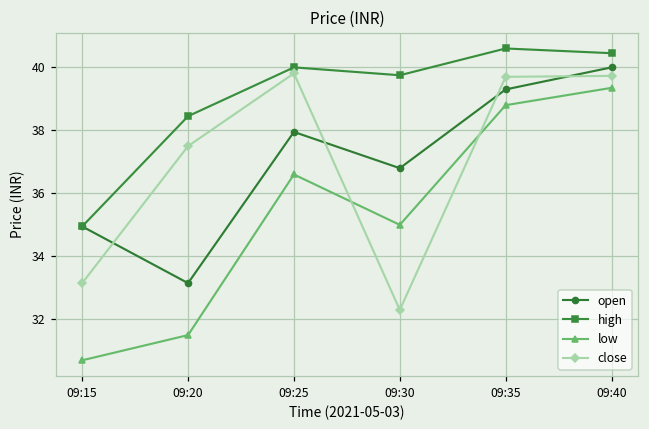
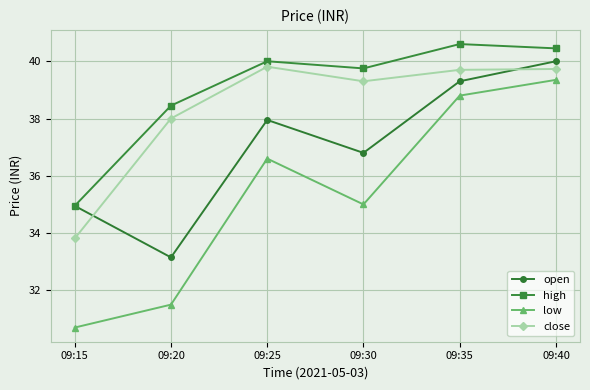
close, 09:15: 33.2 -> 33.8
close, 09:20: 37.5 -> 38.0
close, 09:30: 32.3 -> 39.3
